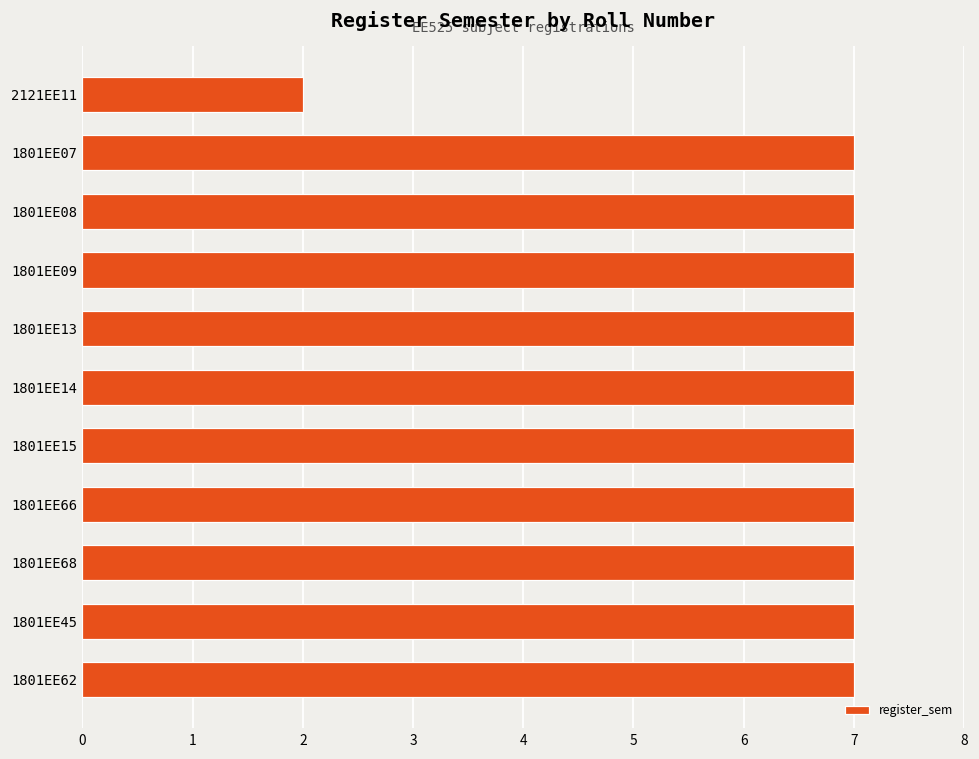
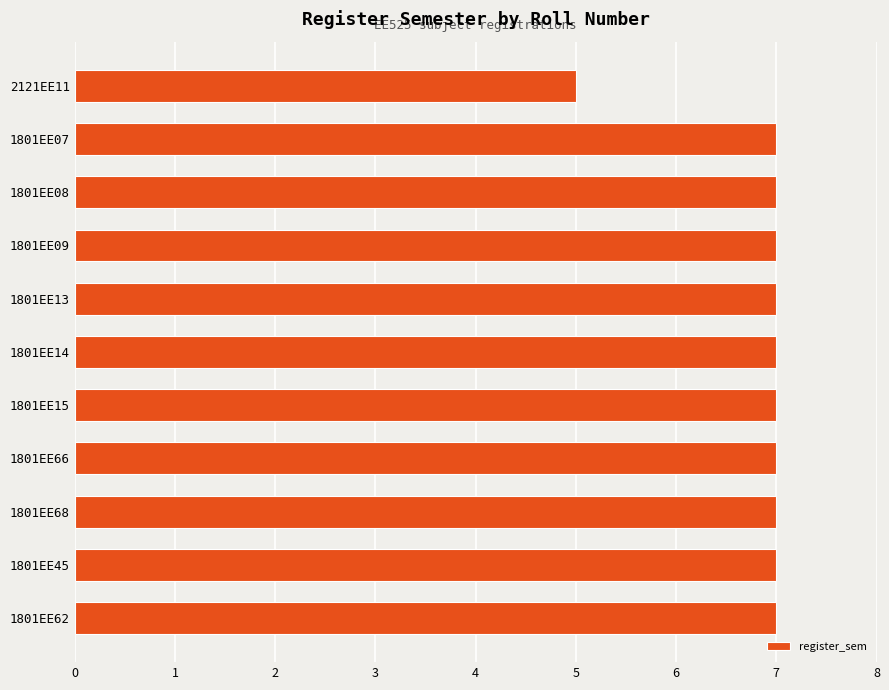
2121EE11: 2 -> 5
